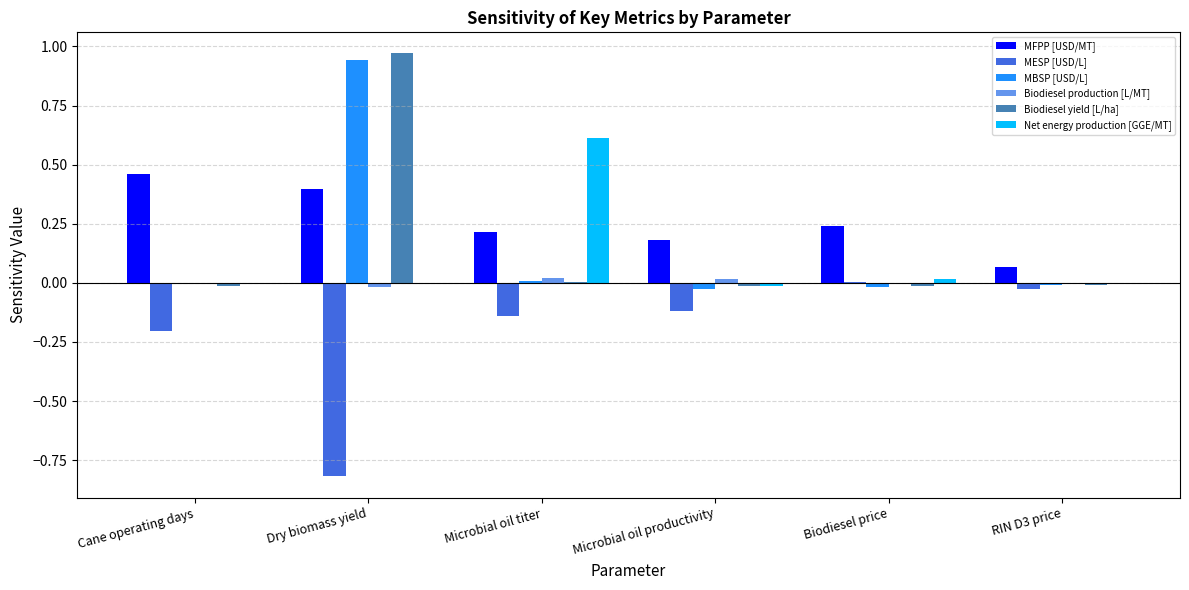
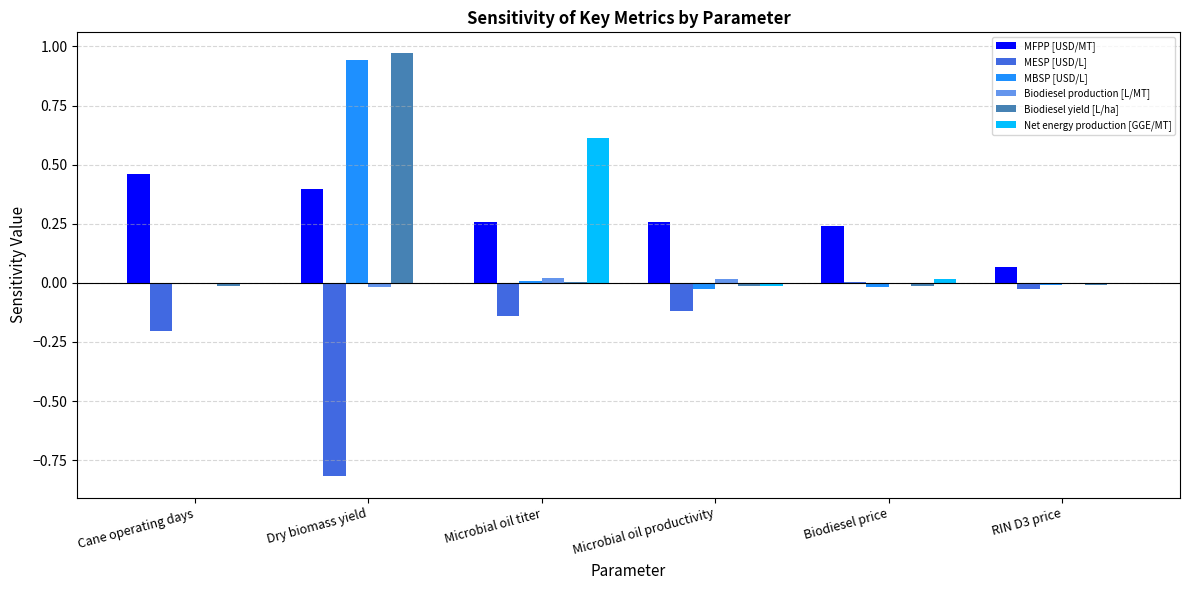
MFPP [USD/MT], Microbial oil titer: 0.21 -> 0.26
MFPP [USD/MT], Microbial oil productivity: 0.18 -> 0.26
